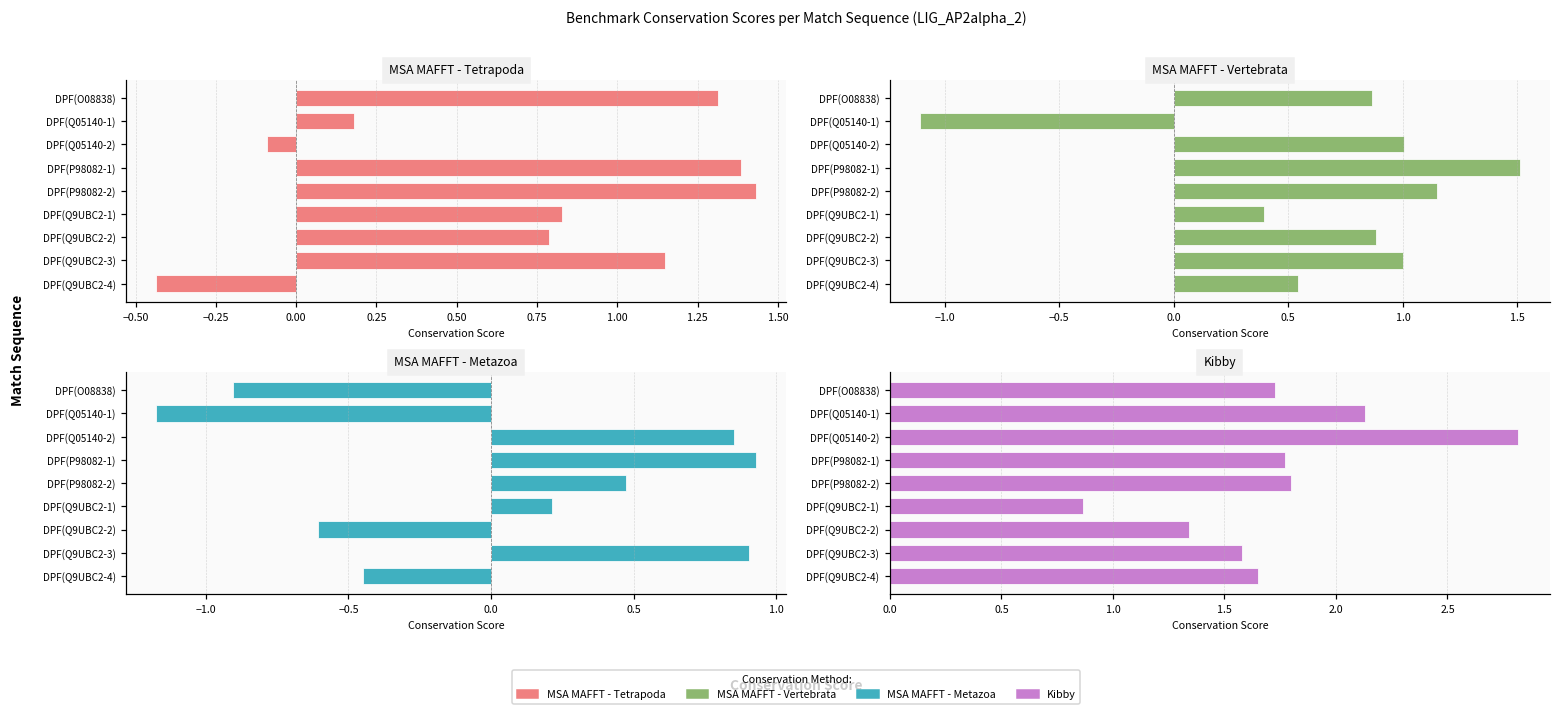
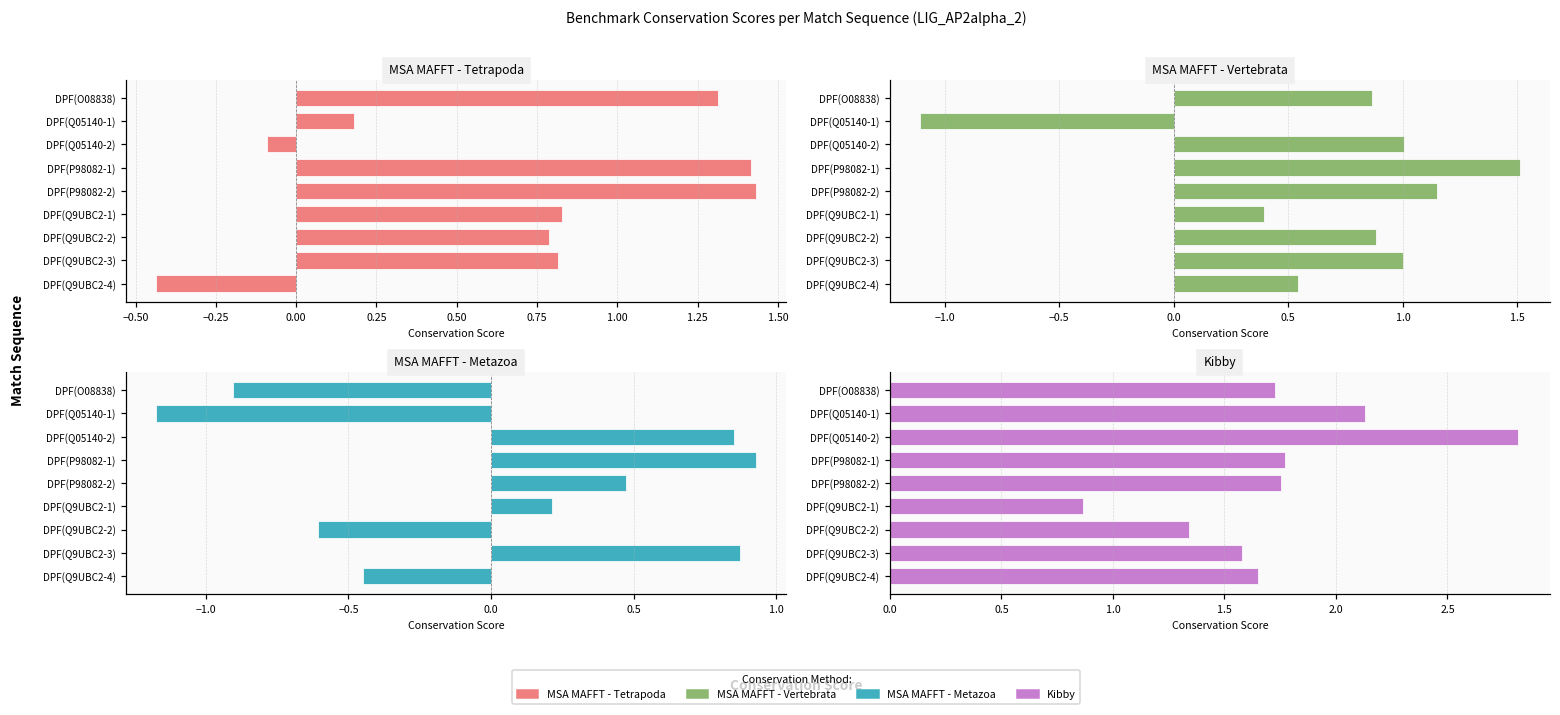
MSA MAFFT - Tetrapoda, DPF(P98082-1): 1.39 -> 1.41
MSA MAFFT - Tetrapoda, DPF(Q9UBC2-3): 1.15 -> 0.81
MSA MAFFT - Metazoa, DPF(Q9UBC2-3): 0.91 -> 0.87
Kibby, DPF(P98082-2): 1.80 -> 1.75
